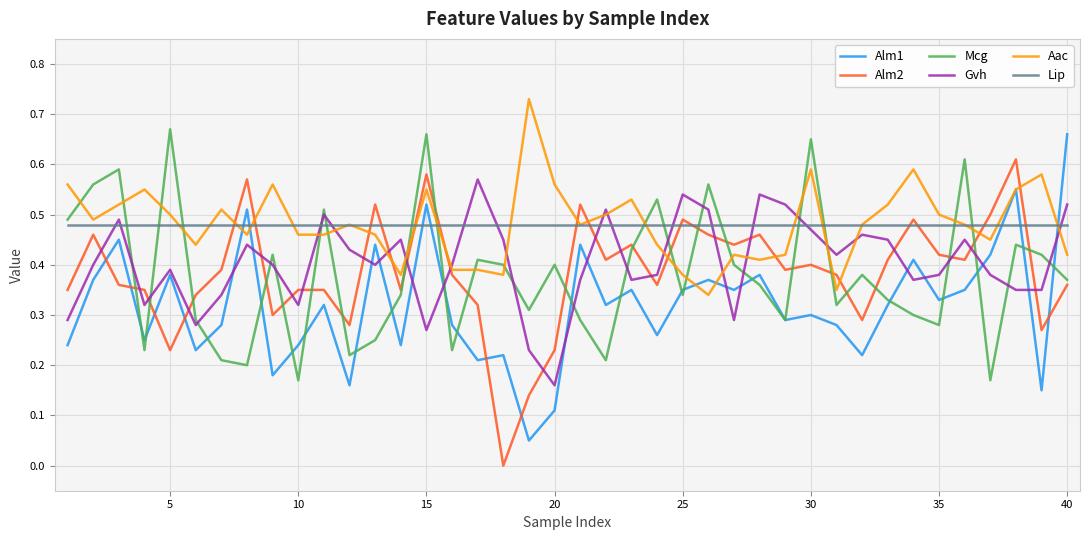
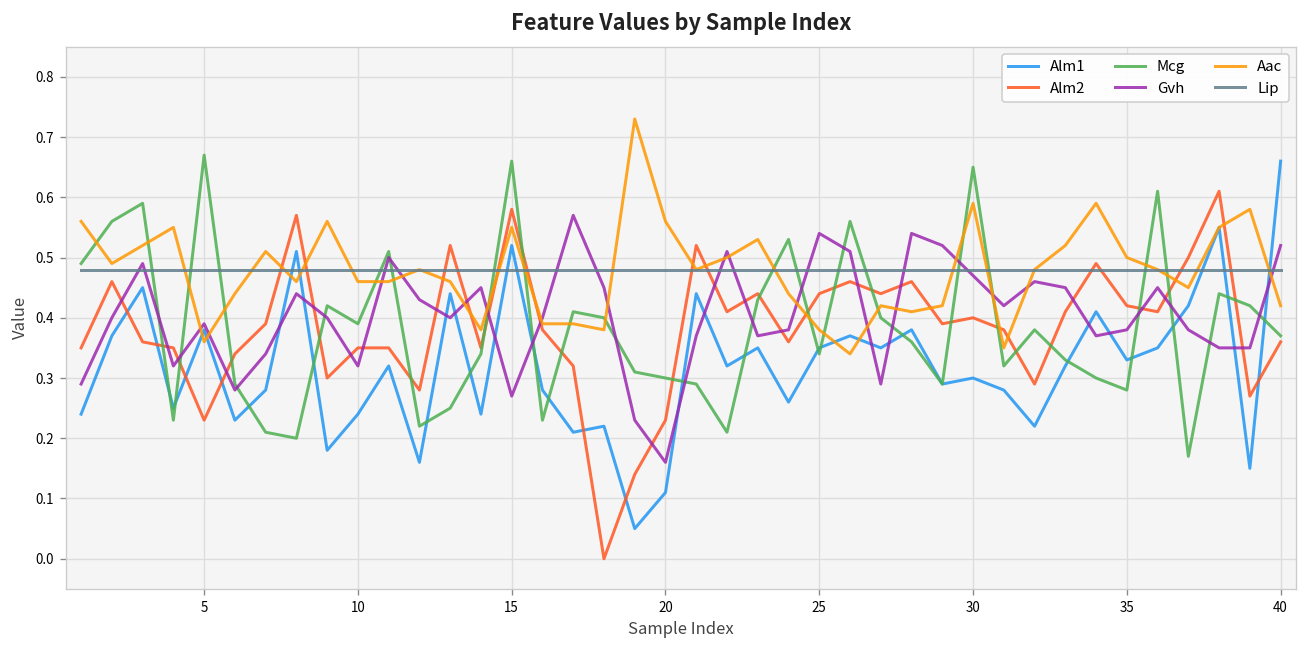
Aac, 5: 0.50 -> 0.36
Mcg, 10: 0.17 -> 0.39
Mcg, 20: 0.4 -> 0.3
Alm2, 25: 0.49 -> 0.44
